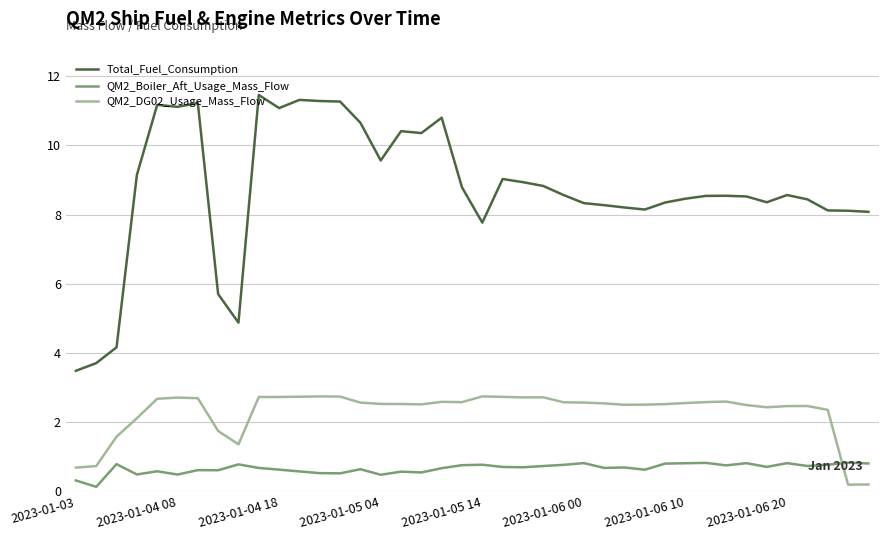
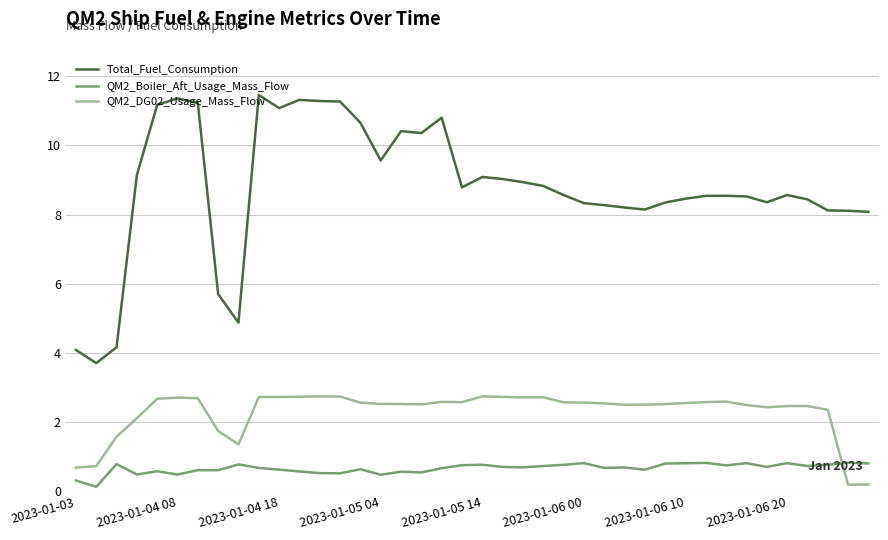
Total_Fuel_Consumption, 2023-01-03: 3.5 -> 4.1
Total_Fuel_Consumption, 2023-01-04 08: 11.1 -> 11.4
Total_Fuel_Consumption, 2023-01-05 14: 7.8 -> 9.1
